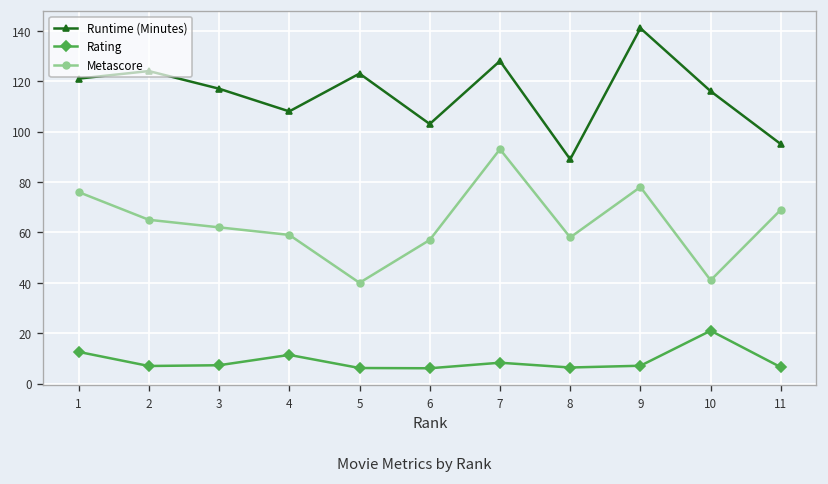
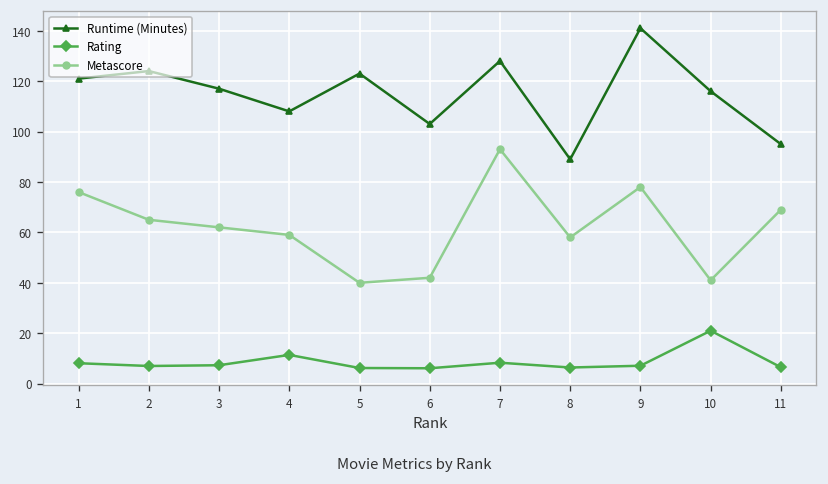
Rating, 1: 13 -> 8
Metascore, 6: 57 -> 42
